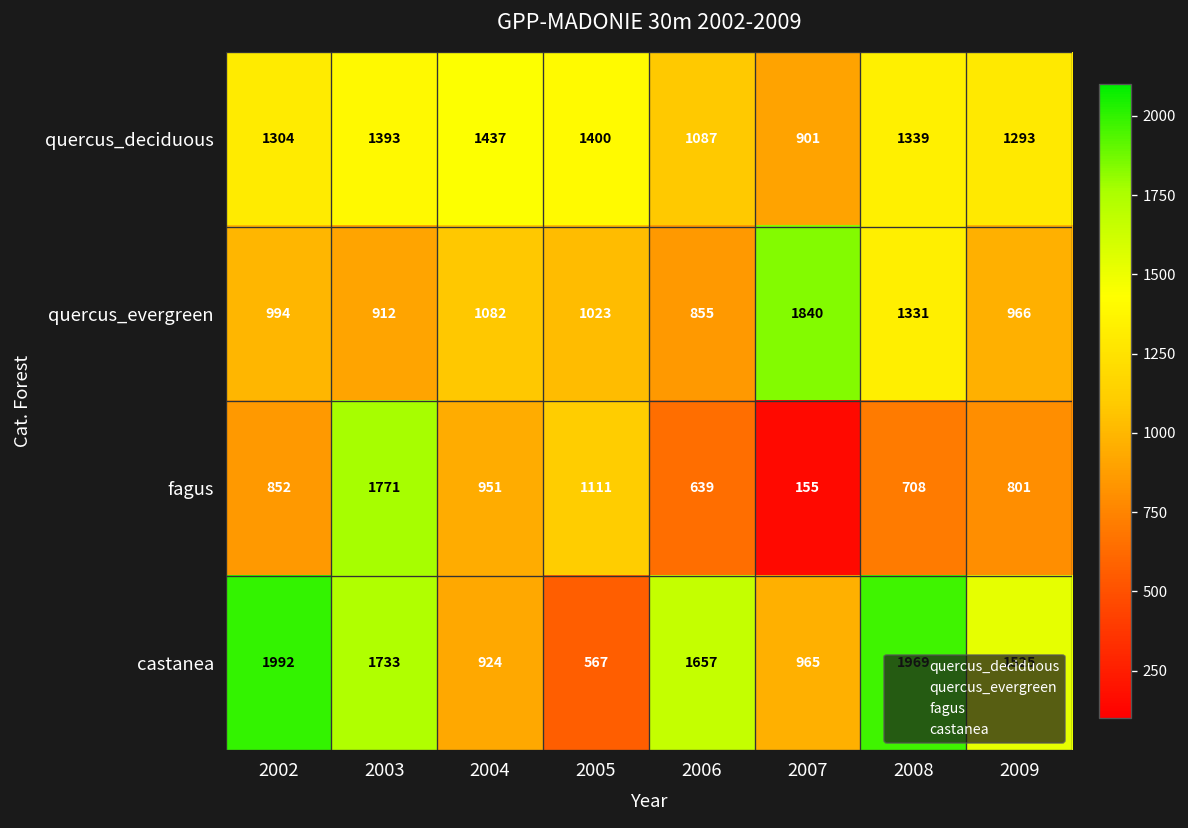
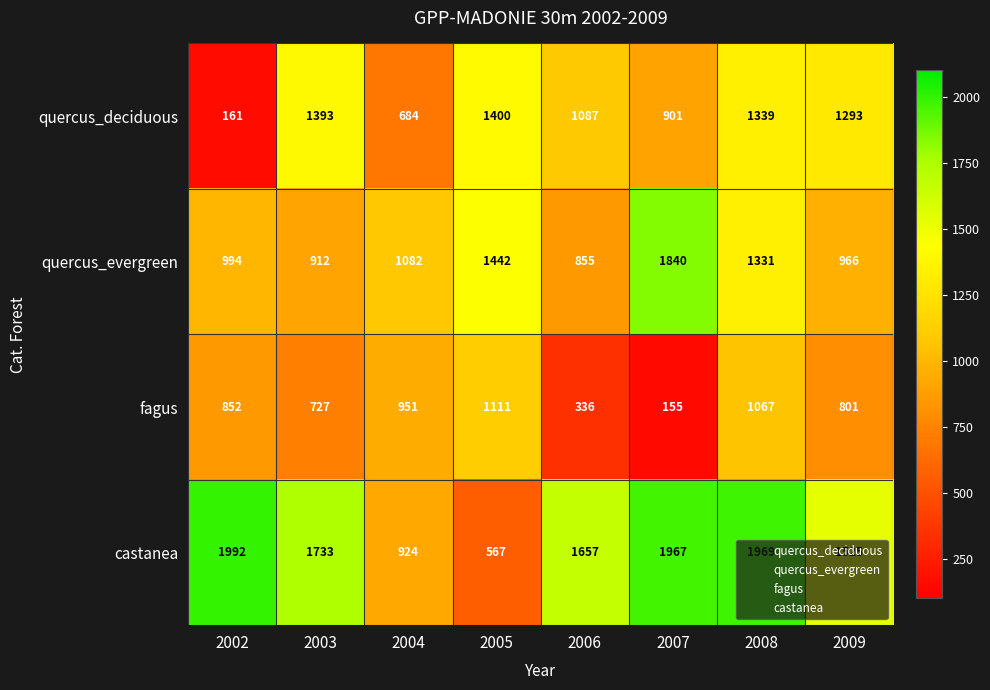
quercus_deciduous, 2002: 1304 -> 161
quercus_deciduous, 2004: 1437 -> 684
quercus_evergreen, 2005: 1023 -> 1442
fagus, 2003: 1771 -> 727
fagus, 2006: 639 -> 336
fagus, 2008: 708 -> 1067
castanea, 2007: 965 -> 1967
